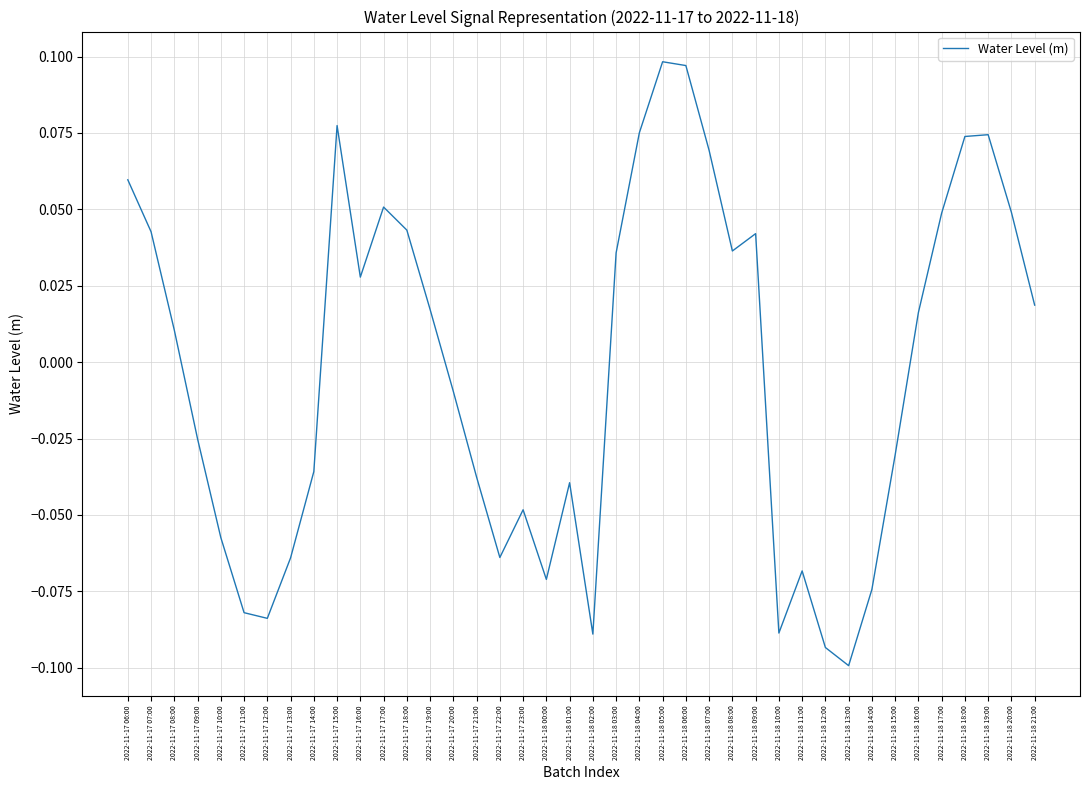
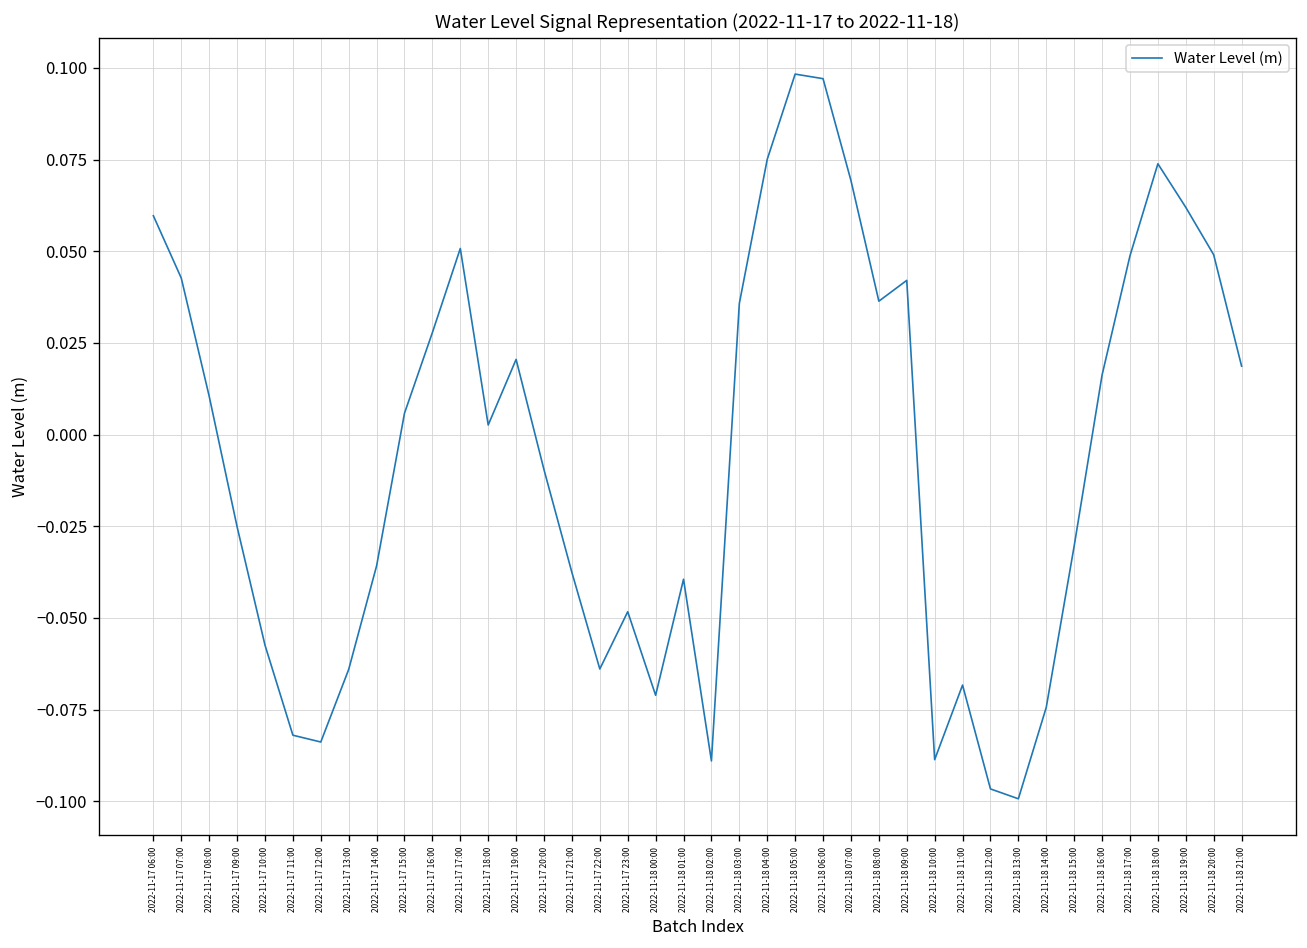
2022-11-17 15:00: 0.077 -> 0.006
2022-11-17 18:00: 0.043 -> 0.003
2022-11-17 19:00: 0.017 -> 0.020
2022-11-18 12:00: -0.093 -> -0.097
2022-11-18 19:00: 0.074 -> 0.062
